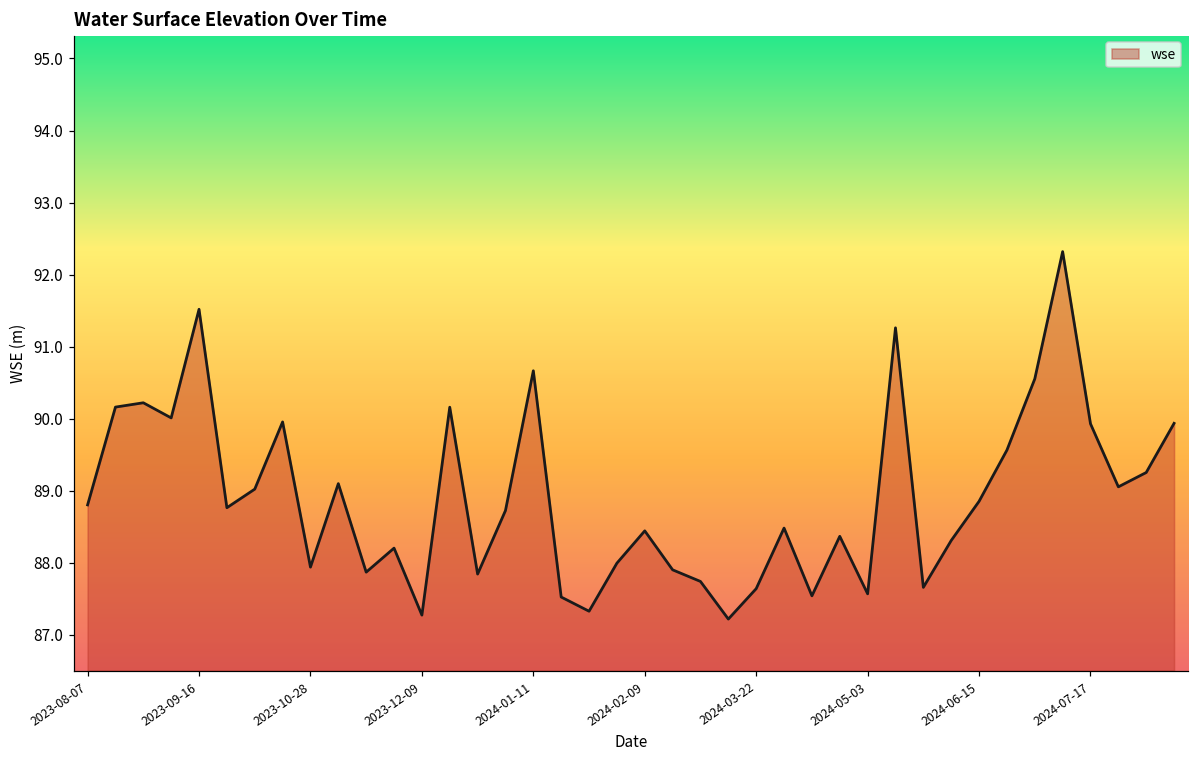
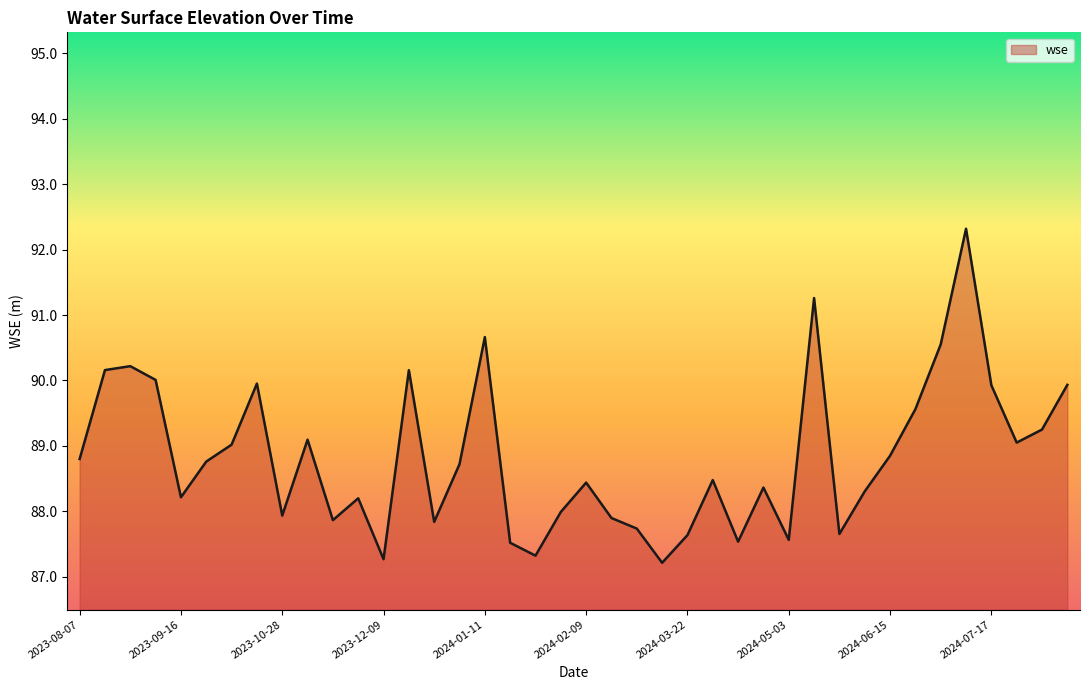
2023-09-16: 91.5 -> 88.2
